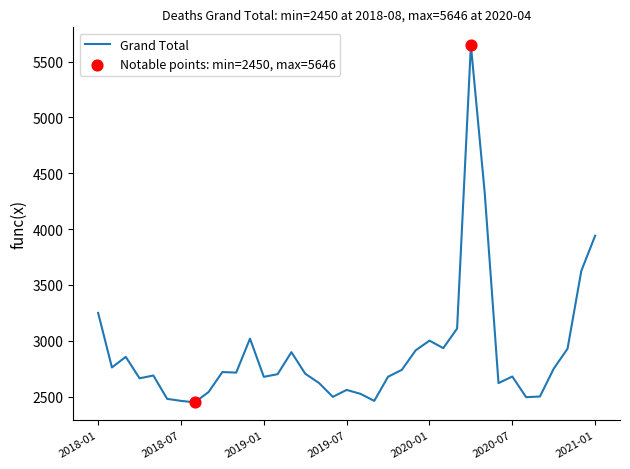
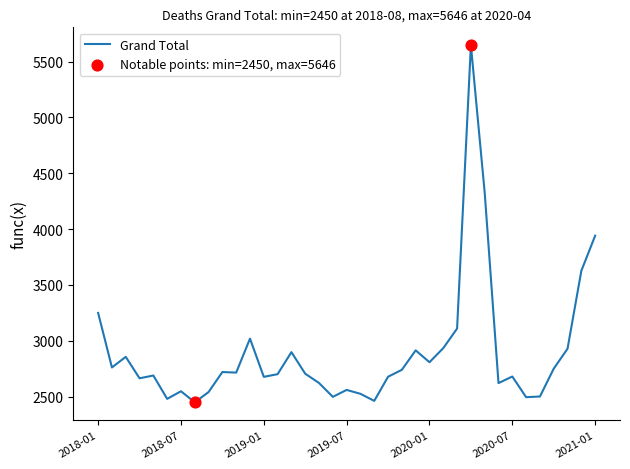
Grand Total, 2018-07: 2460 -> 2550
Grand Total, 2020-01: 3000 -> 2810
